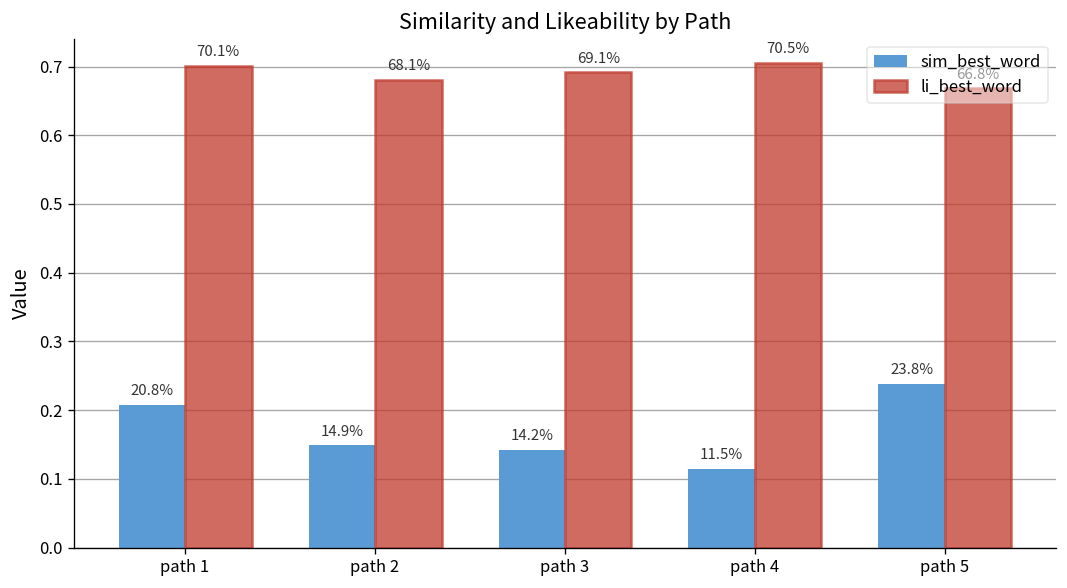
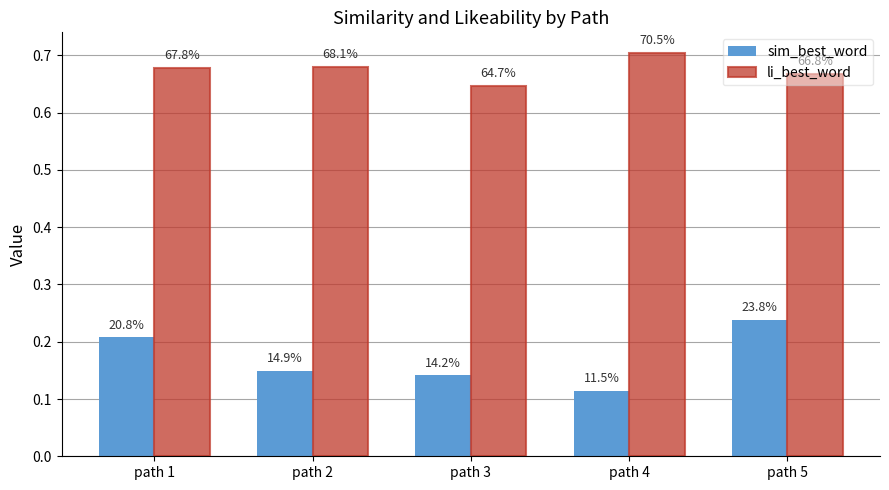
li_best_word, path 1: 70.1% -> 67.8%
li_best_word, path 3: 69.1% -> 64.7%
